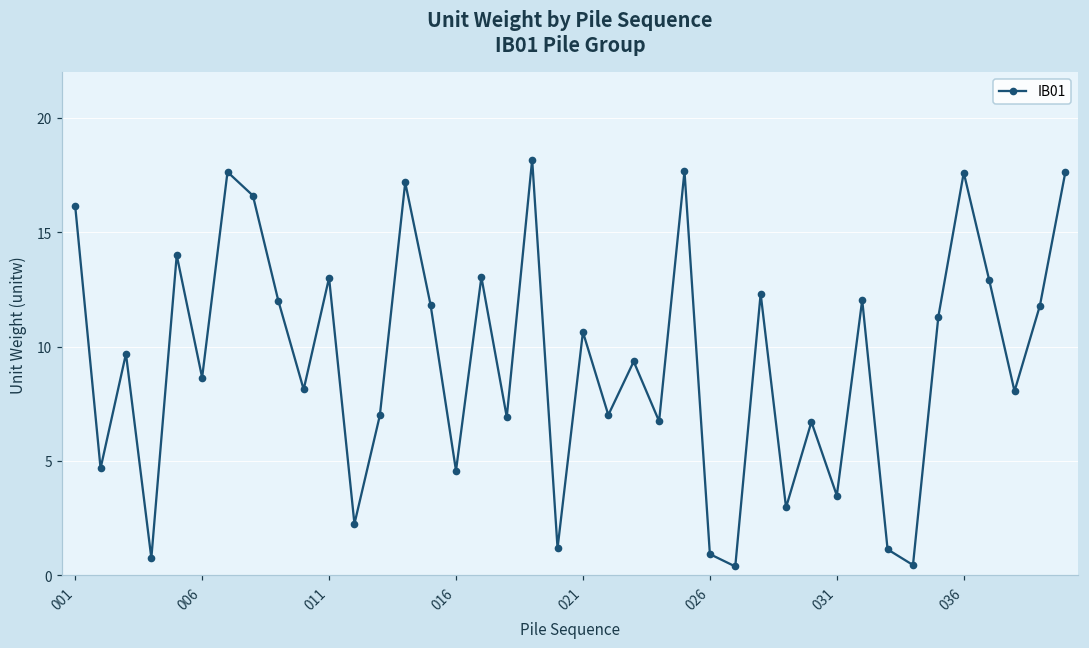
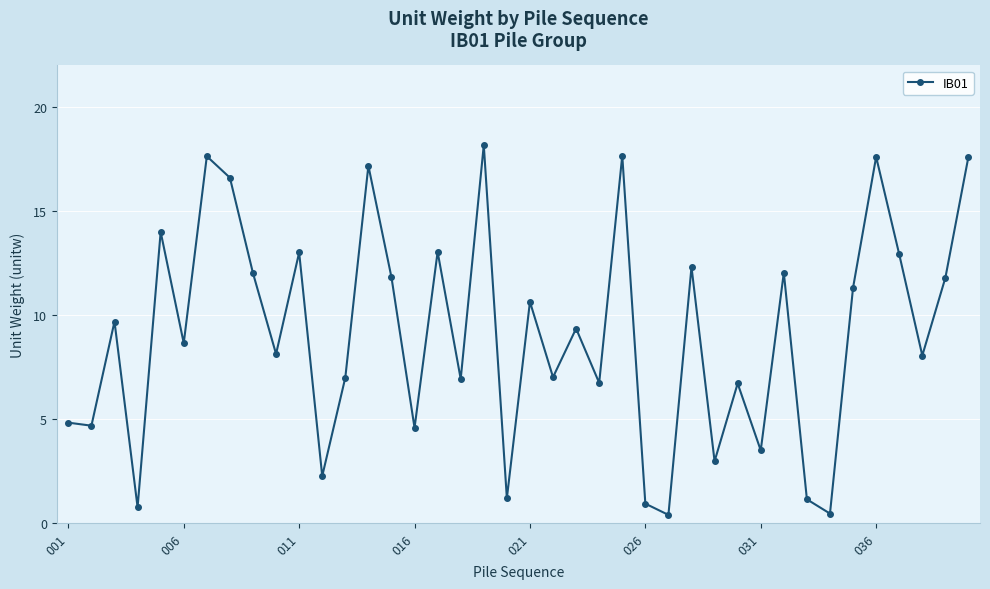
001: 16.1 -> 4.8
